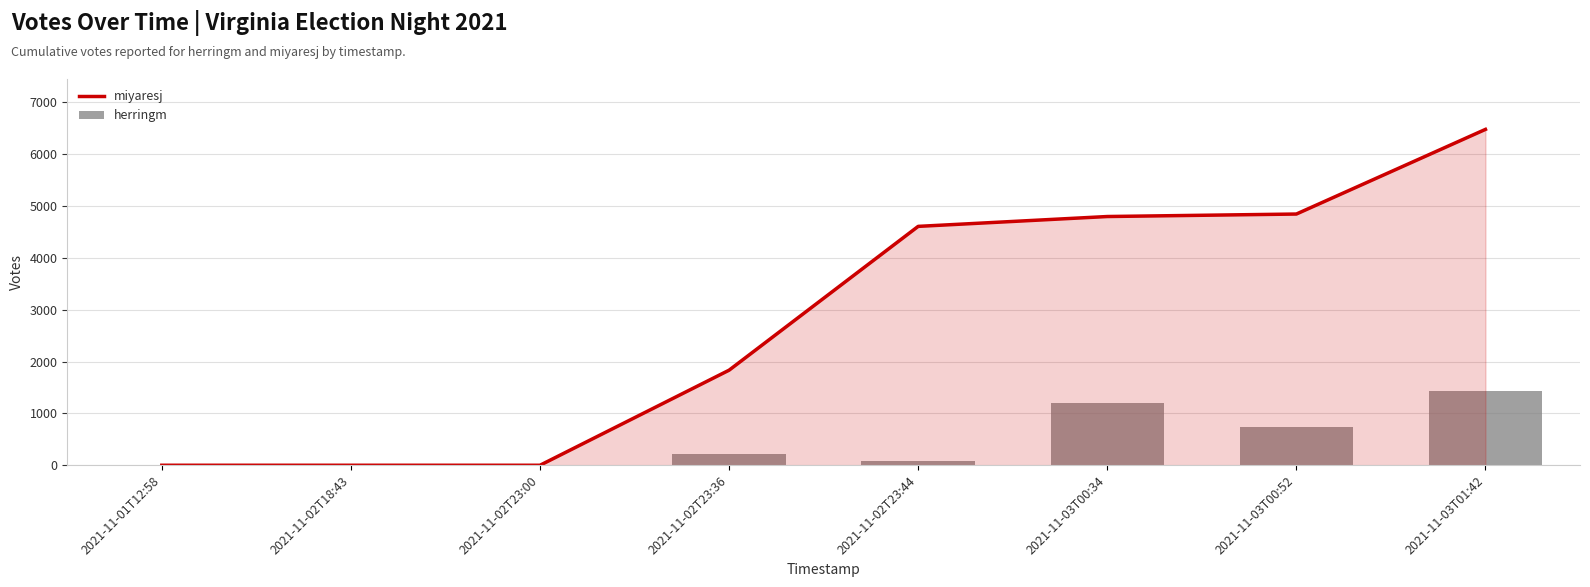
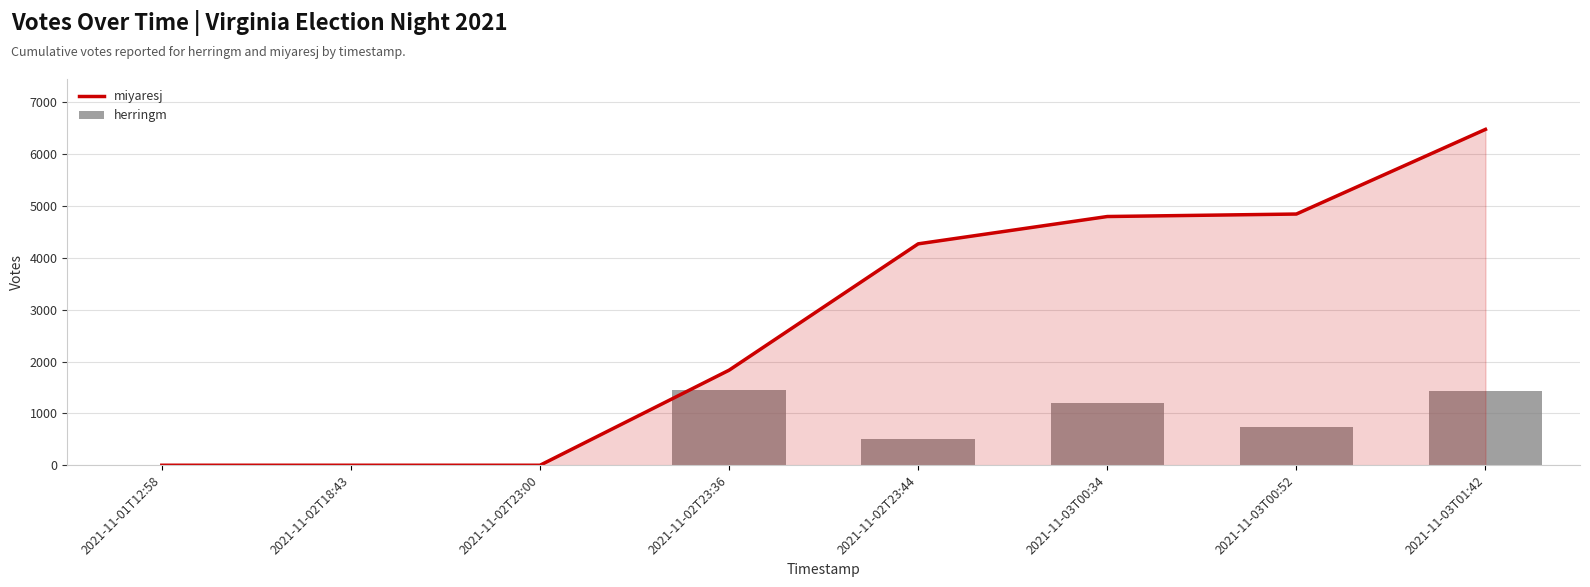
herringm, 2021-11-02T23:36: 200 -> 1500
miyaresj, 2021-11-02T23:44: 4600 -> 4300
herringm, 2021-11-02T23:44: 100 -> 500
